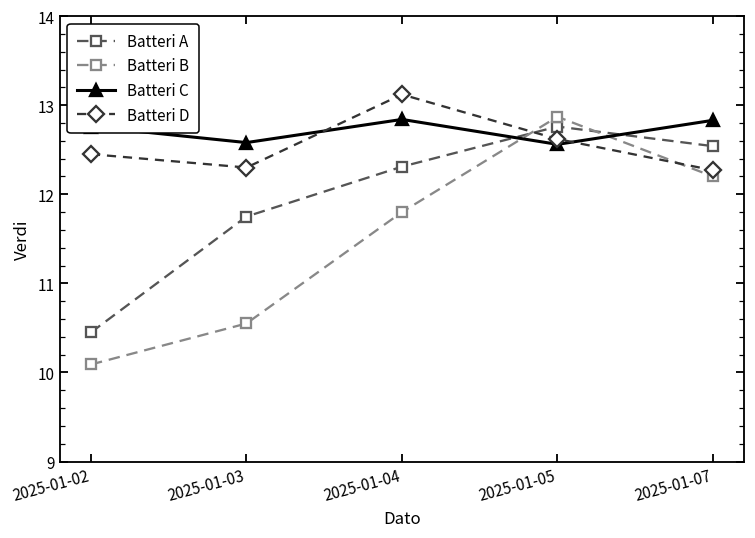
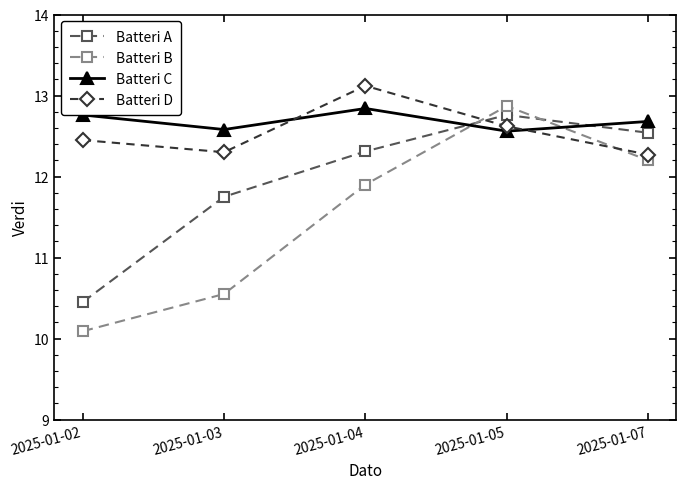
Batteri B, 2025-01-04: 11.8 -> 11.9
Batteri C, 2025-01-07: 12.8 -> 12.7
